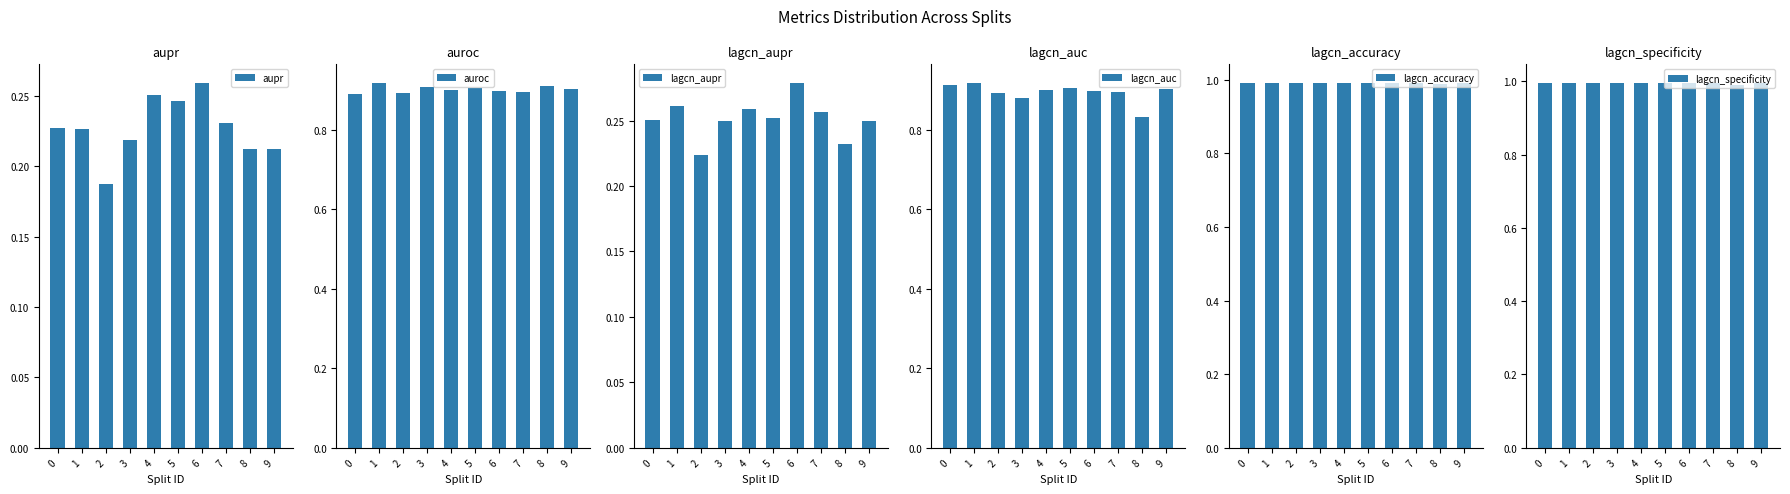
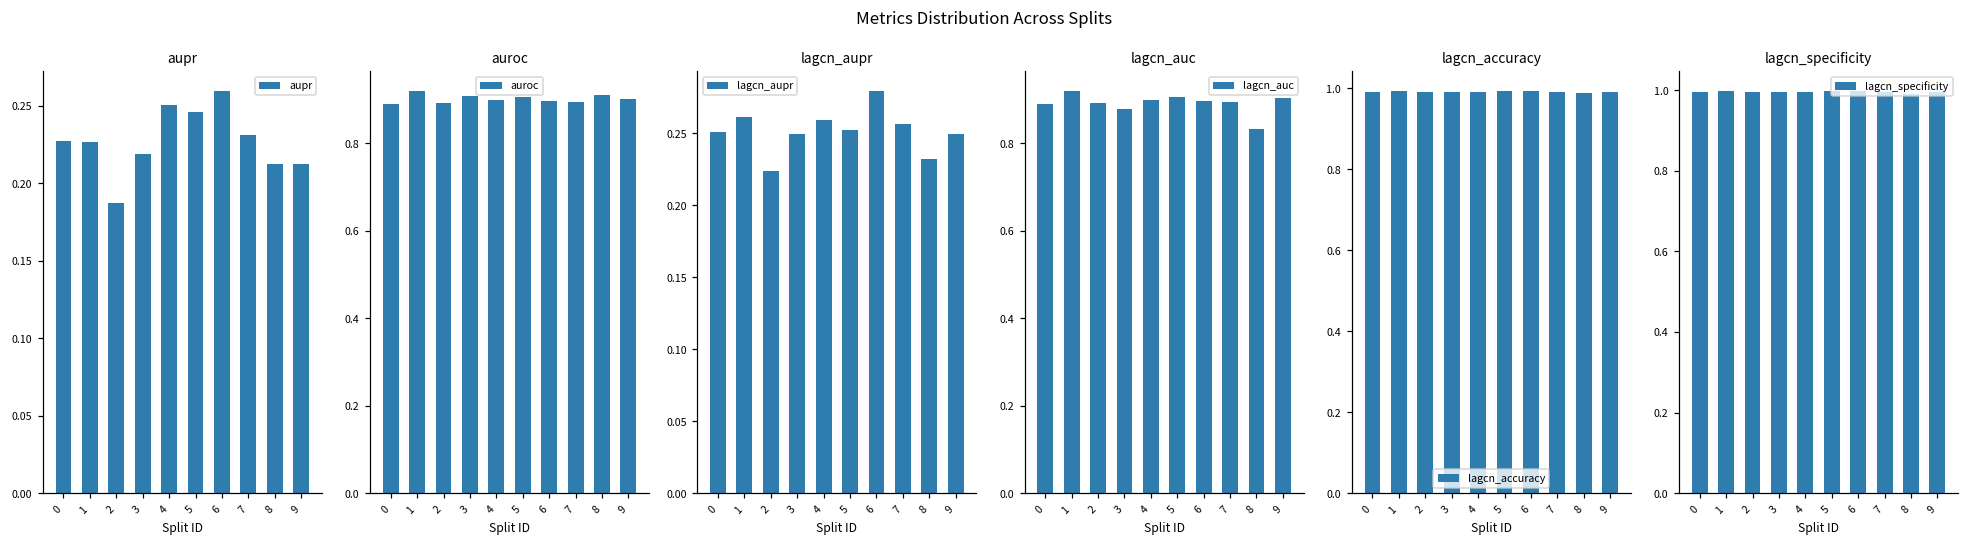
lagcn_auc, 0: 0.91 -> 0.89
